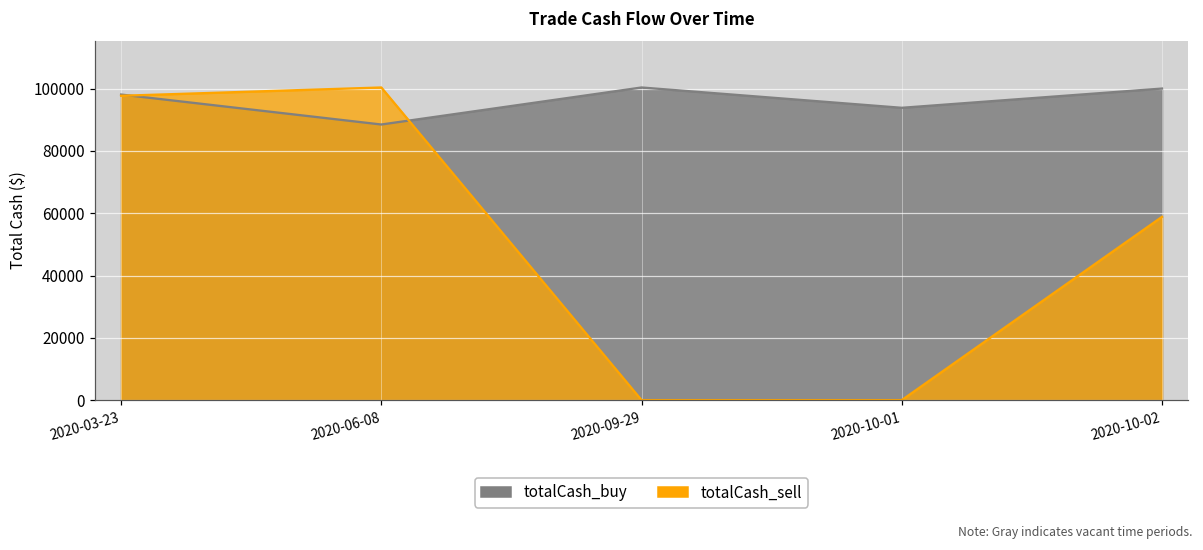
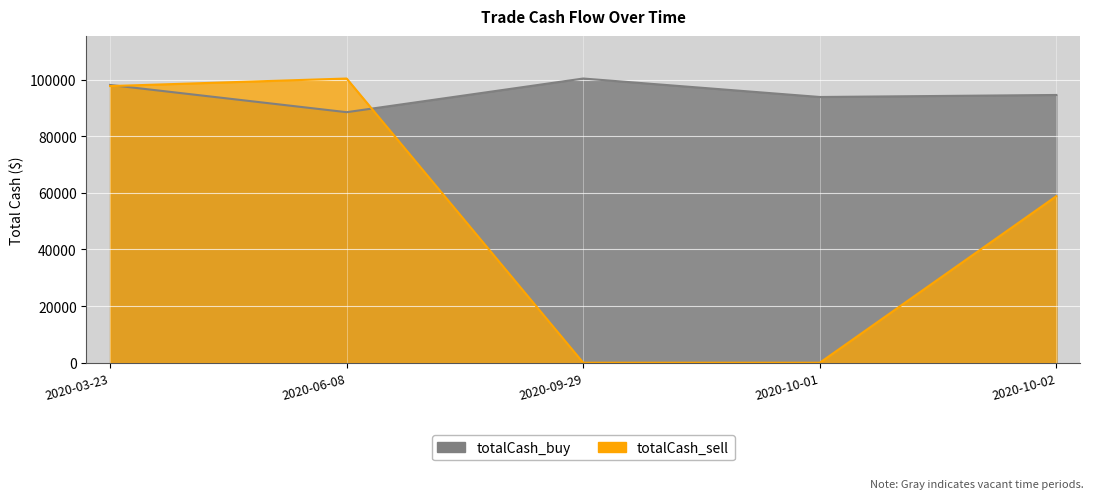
totalCash_buy, 2020-10-02: 100000 -> 95000
